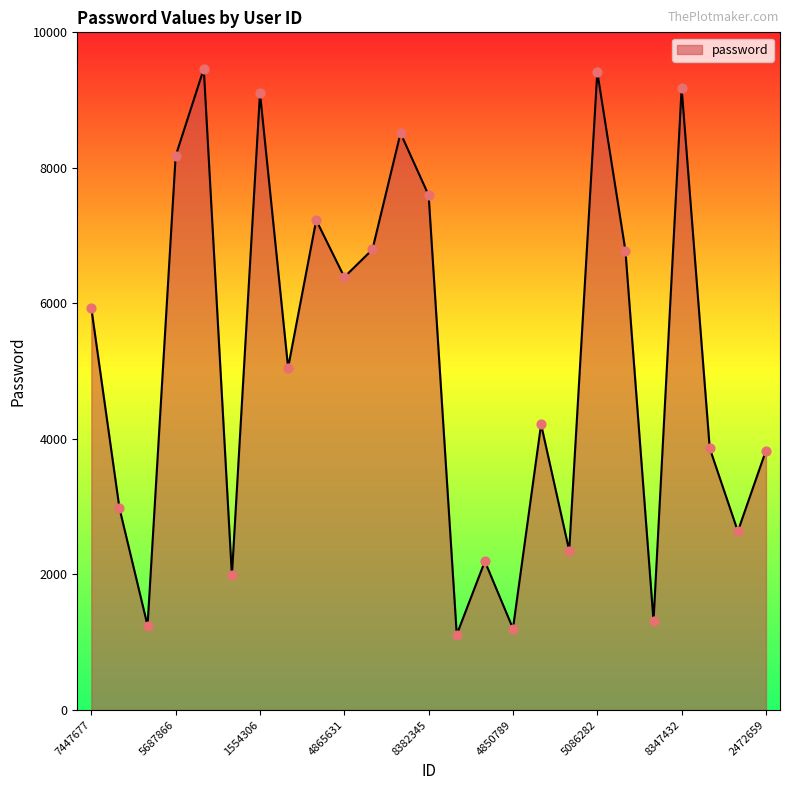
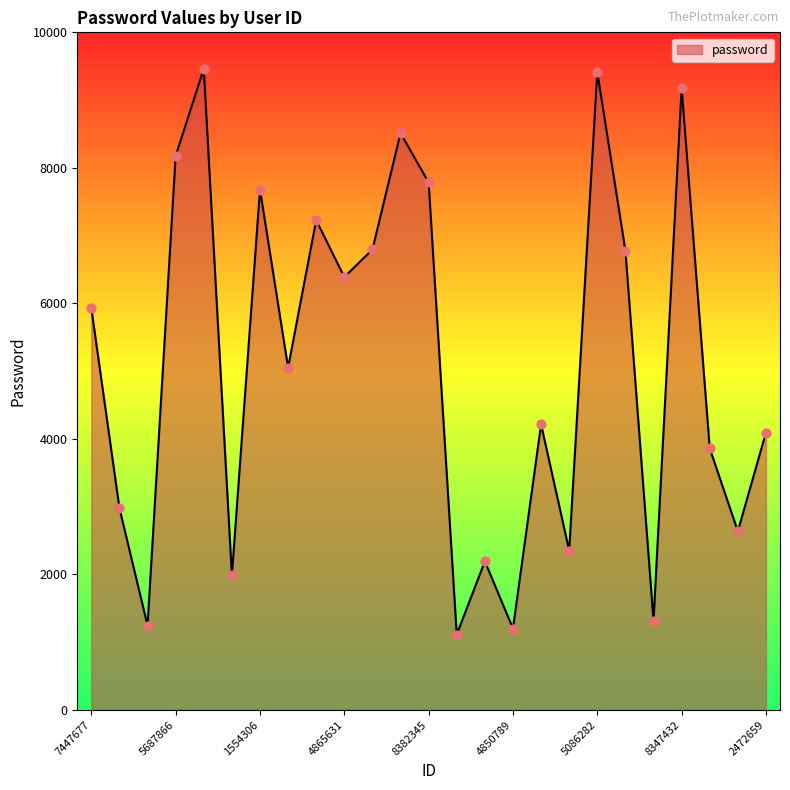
1554306: 9100 -> 7700
8382345: 7600 -> 7800
2472659: 3800 -> 4100
